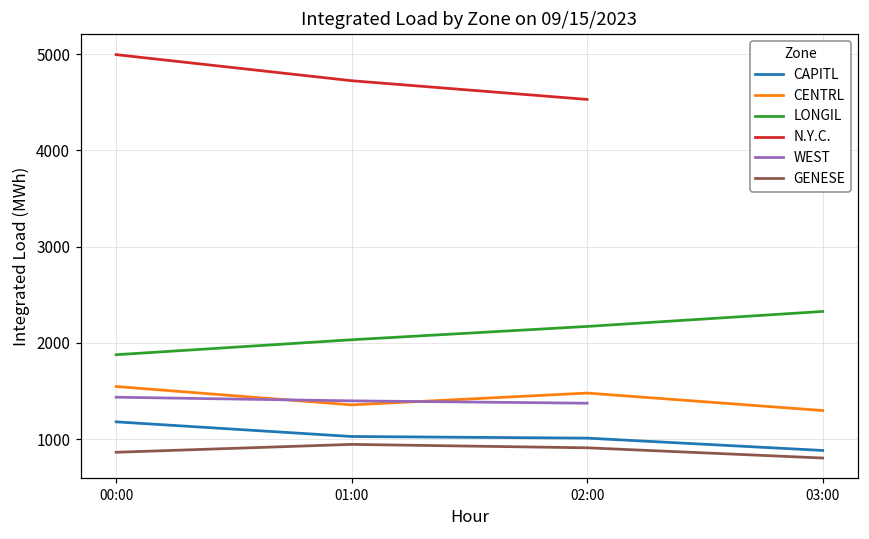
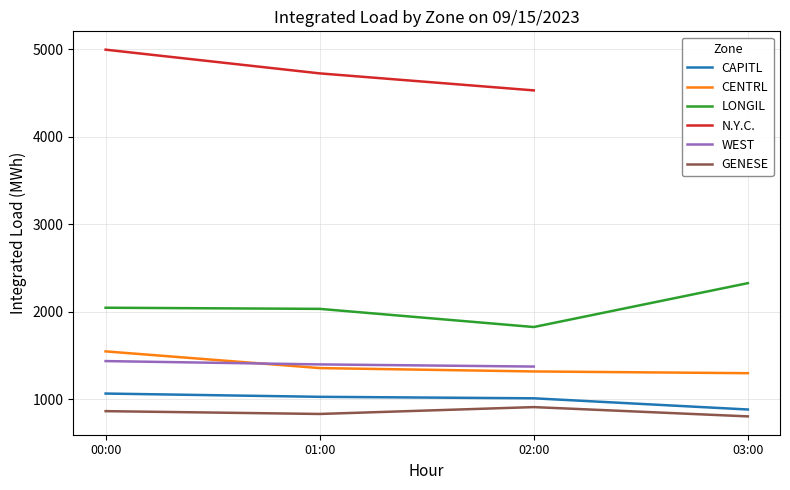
CAPITL, 00:00: 1200 -> 1100
LONGIL, 00:00: 1900 -> 2000
GENESE, 01:00: 900 -> 800
CENTRL, 02:00: 1500 -> 1300
LONGIL, 02:00: 2200 -> 1800
